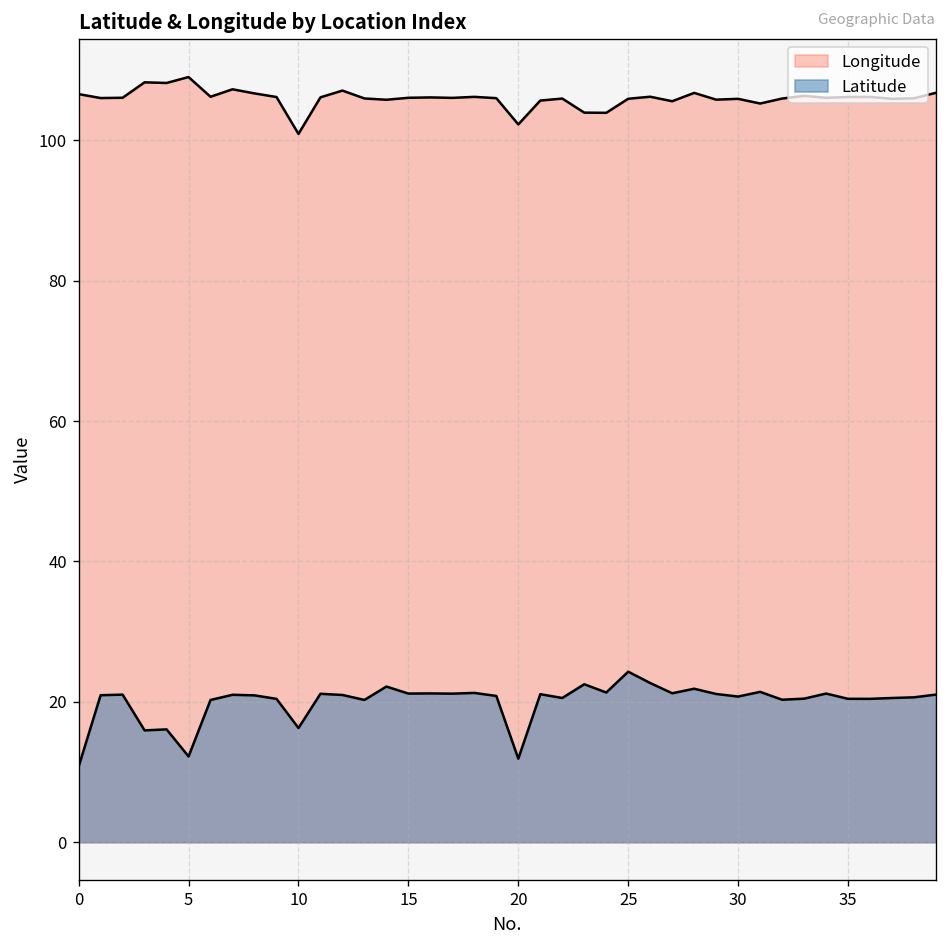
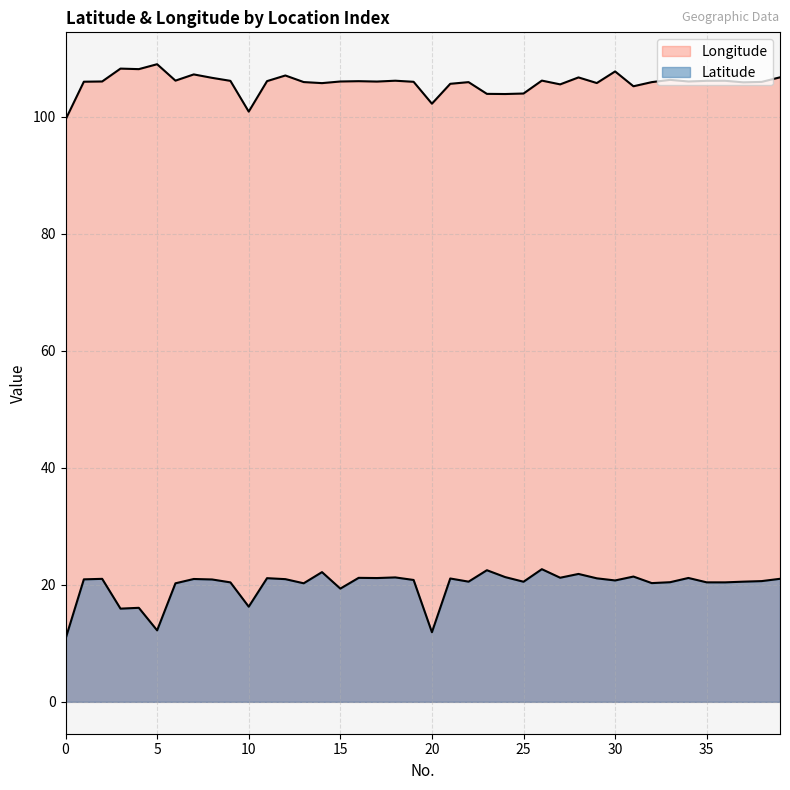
Longitude, 0: 107 -> 100
Latitude, 15: 21 -> 19
Longitude, 25: 106 -> 104
Latitude, 25: 24 -> 21
Longitude, 30: 106 -> 108
